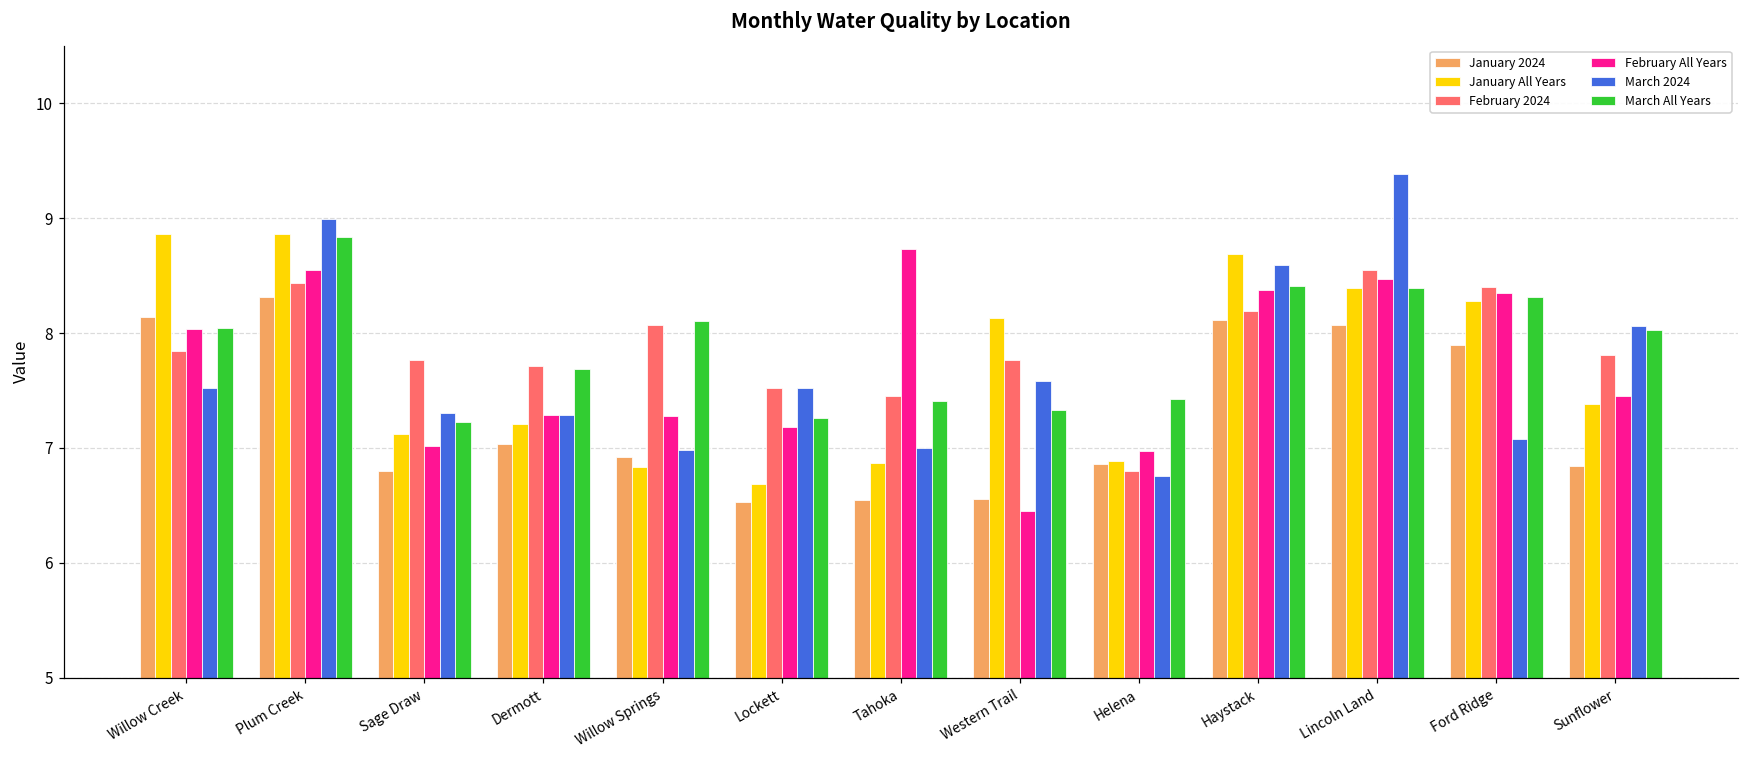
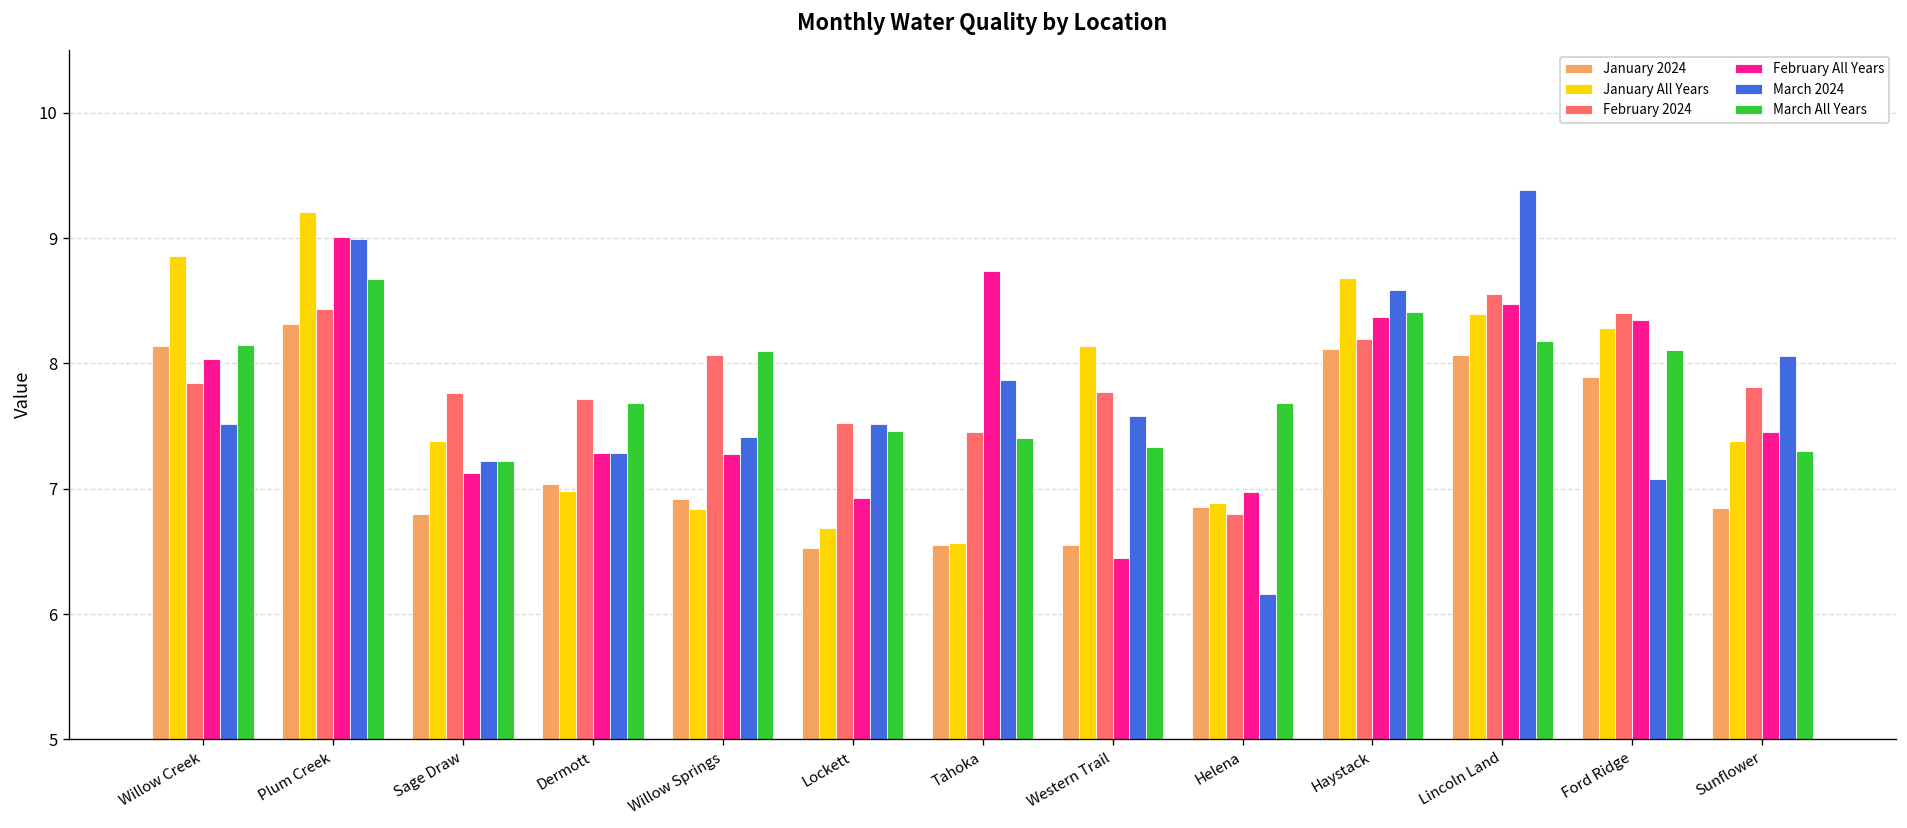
March All Years, Willow Creek: 8.04 -> 8.14
January All Years, Plum Creek: 8.86 -> 9.21
February All Years, Plum Creek: 8.55 -> 9.00
March All Years, Plum Creek: 8.83 -> 8.67
January All Years, Sage Draw: 7.12 -> 7.38
February All Years, Sage Draw: 7.02 -> 7.12
March 2024, Sage Draw: 7.30 -> 7.22
January All Years, Dermott: 7.21 -> 6.99
March 2024, Willow Springs: 6.98 -> 7.42
February All Years, Lockett: 7.18 -> 6.92
March All Years, Lockett: 7.26 -> 7.46
January All Years, Tahoka: 6.87 -> 6.56
March 2024, Tahoka: 7.00 -> 7.86
March 2024, Helena: 6.76 -> 6.16
March All Years, Helena: 7.43 -> 7.68
March All Years, Lincoln Land: 8.39 -> 8.18
March All Years, Ford Ridge: 8.31 -> 8.10
March All Years, Sunflower: 8.02 -> 7.30
